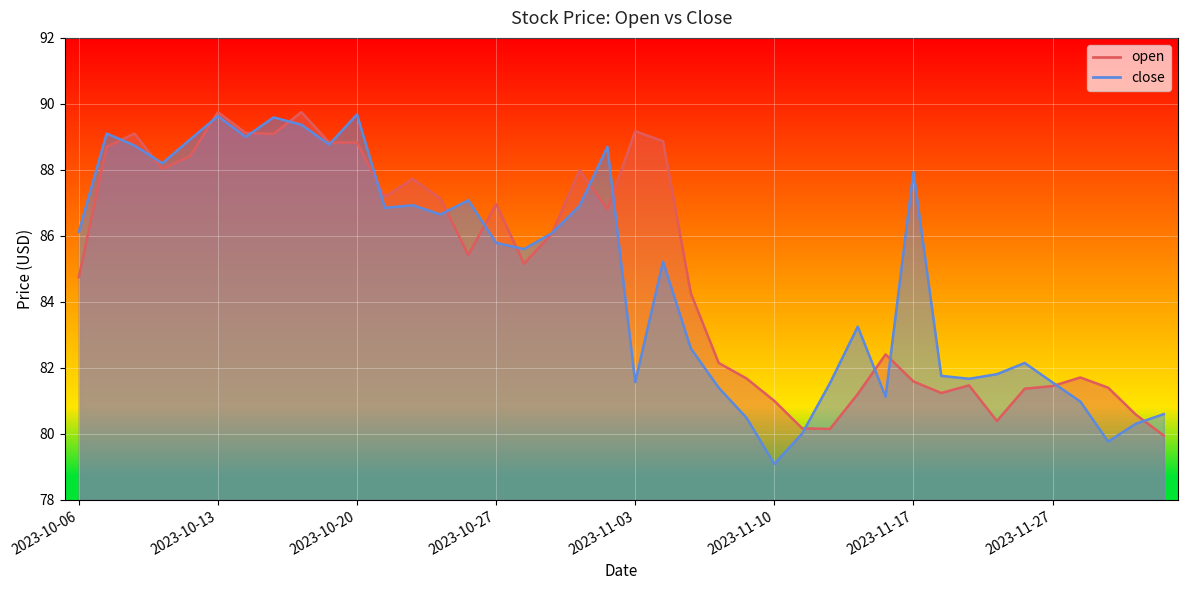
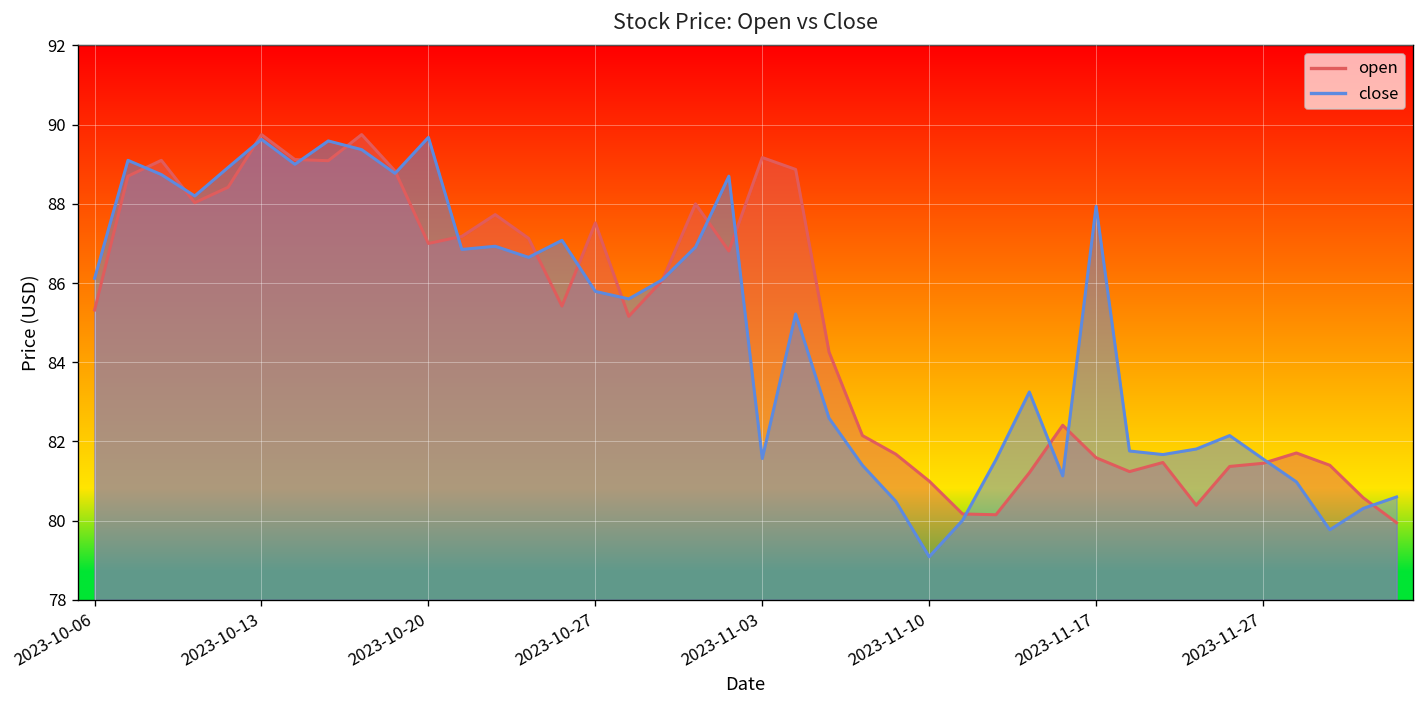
open, 2023-10-06: 84.8 -> 85.3
open, 2023-10-20: 88.8 -> 87.0
open, 2023-10-27: 87.0 -> 87.5
